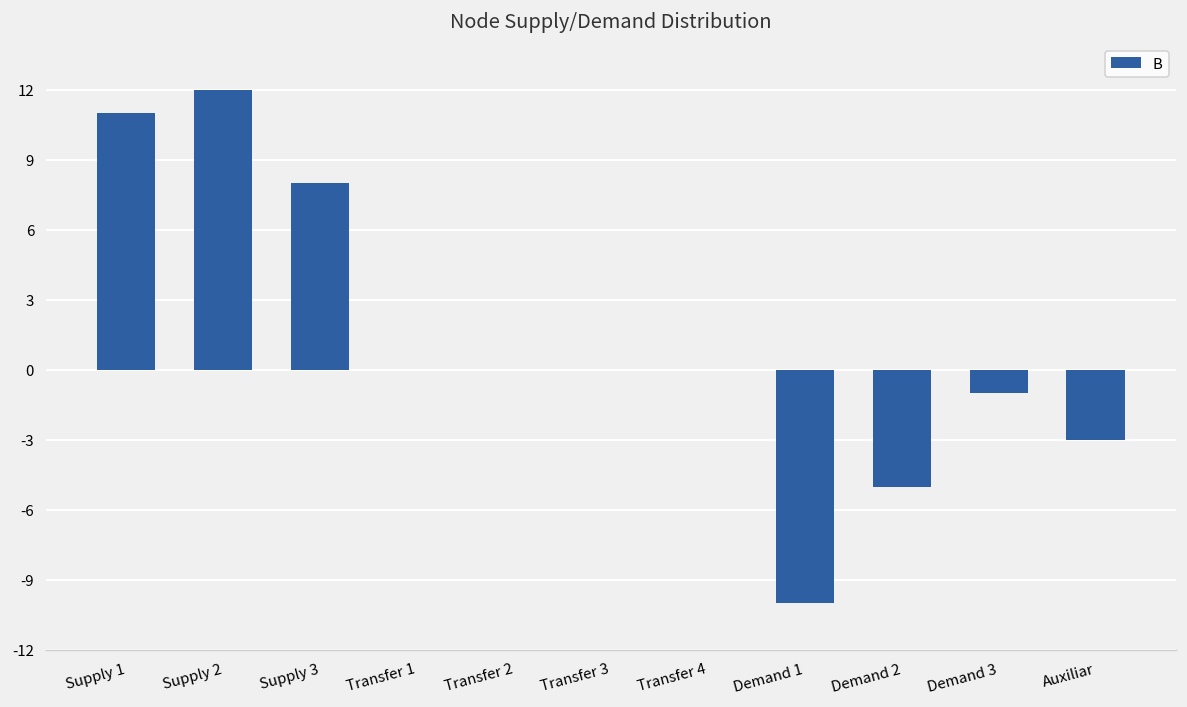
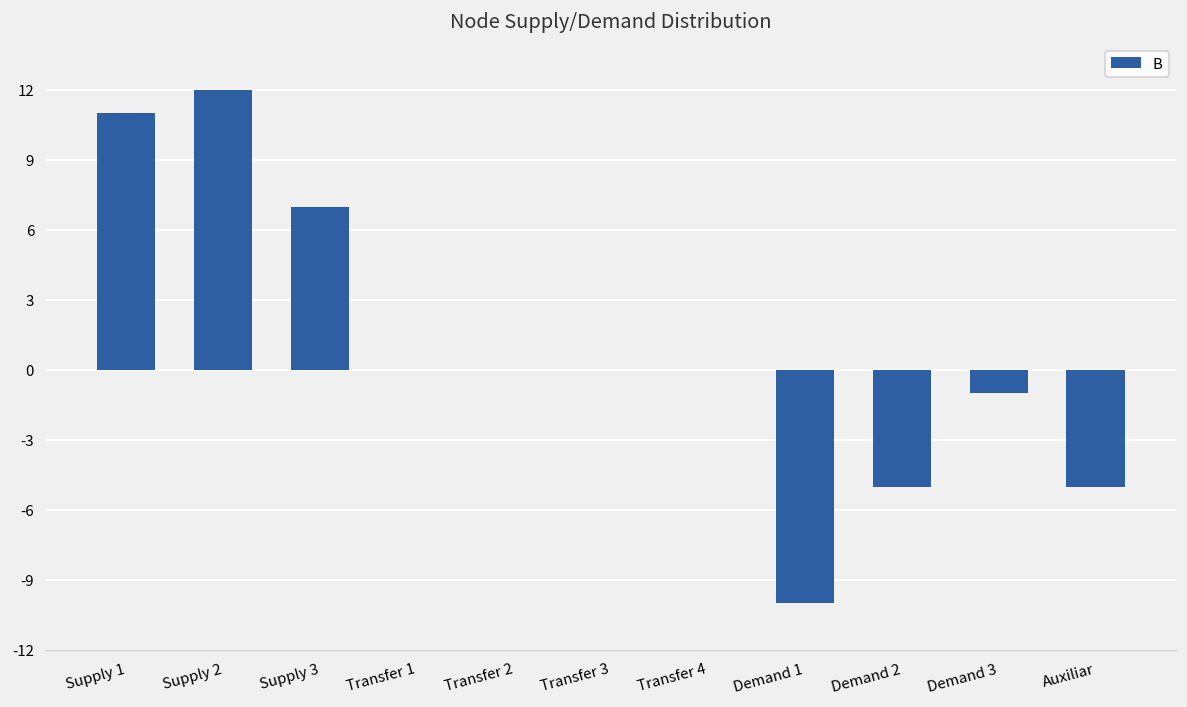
Supply 3: 8 -> 7
Auxiliar: -3 -> -5
